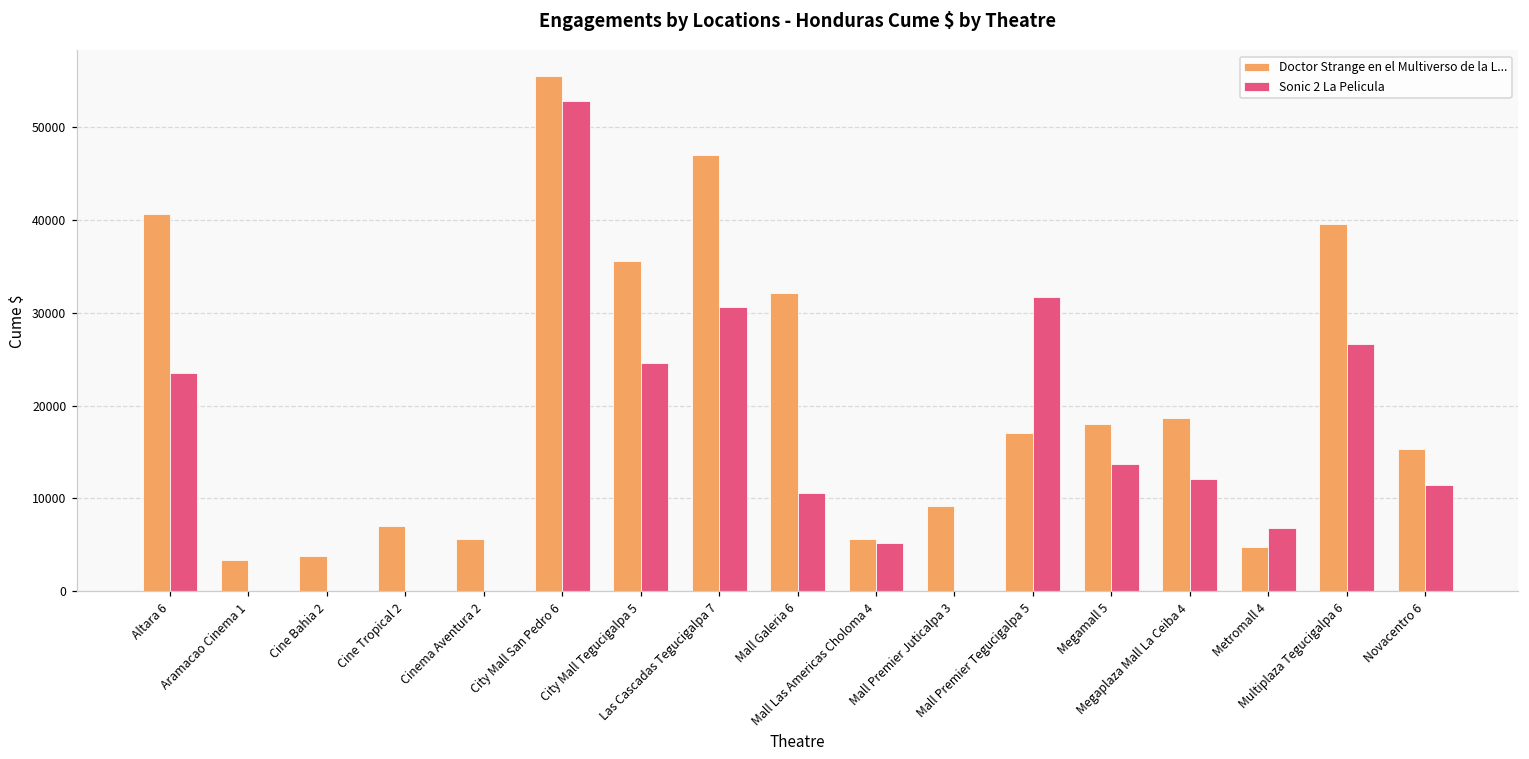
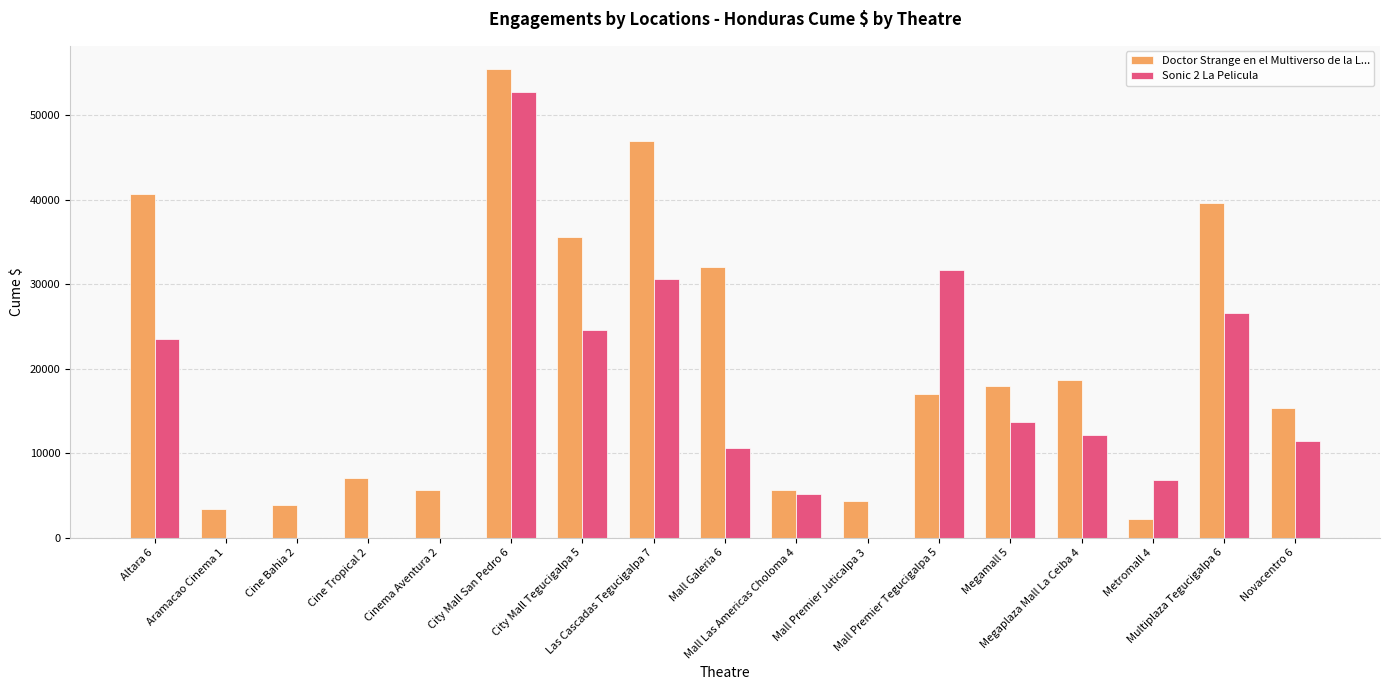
Doctor Strange en el Multiverso de la L..., Mall Premier Juticalpa 3: 9000 -> 4000
Doctor Strange en el Multiverso de la L..., Metromall 4: 5000 -> 2000
